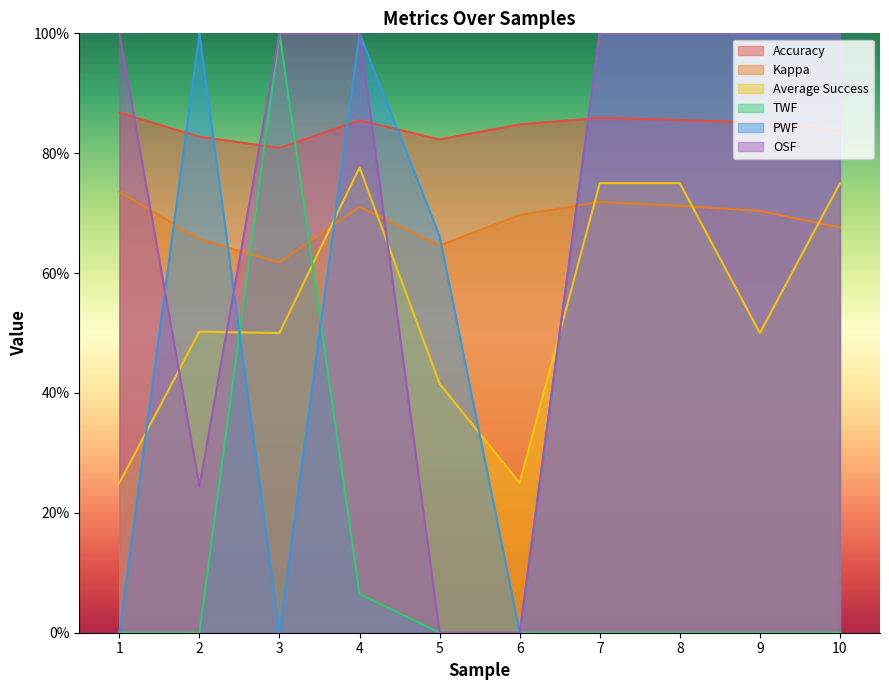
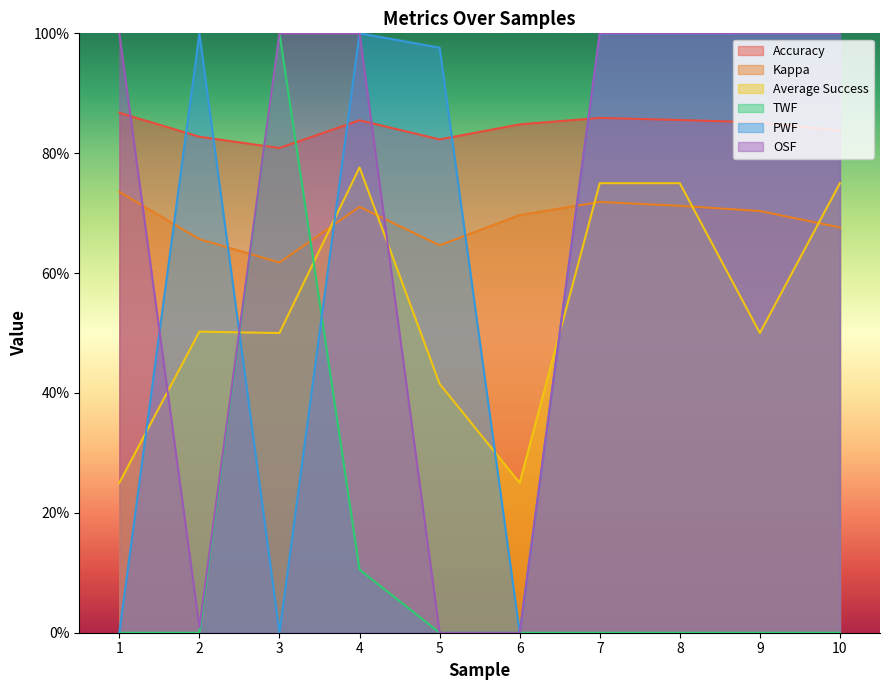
OSF, 2: 24% -> 1%
TWF, 4: 6% -> 11%
PWF, 5: 66% -> 98%
